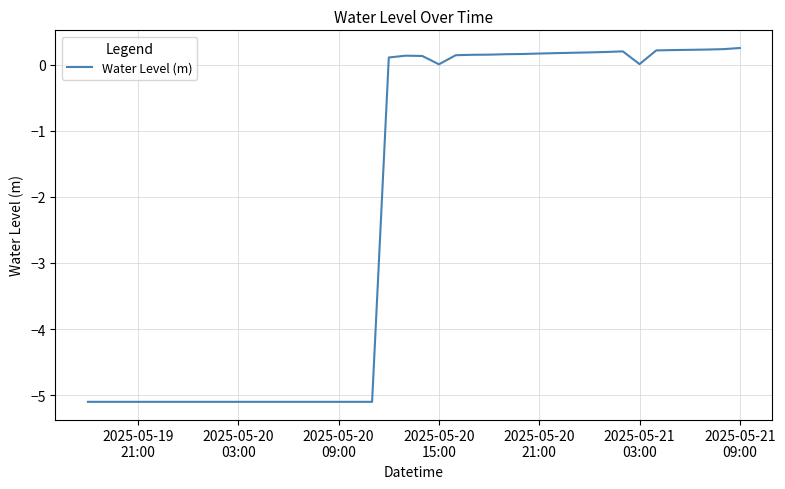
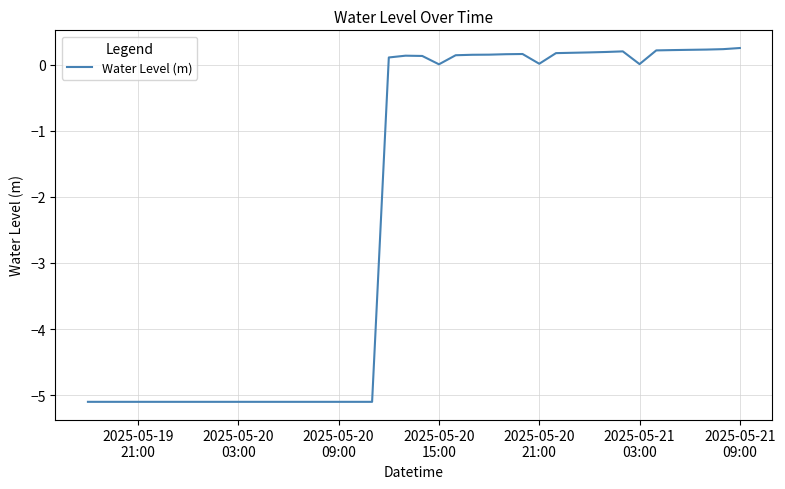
2025-05-20 21:00: 0.2 -> 0.0
